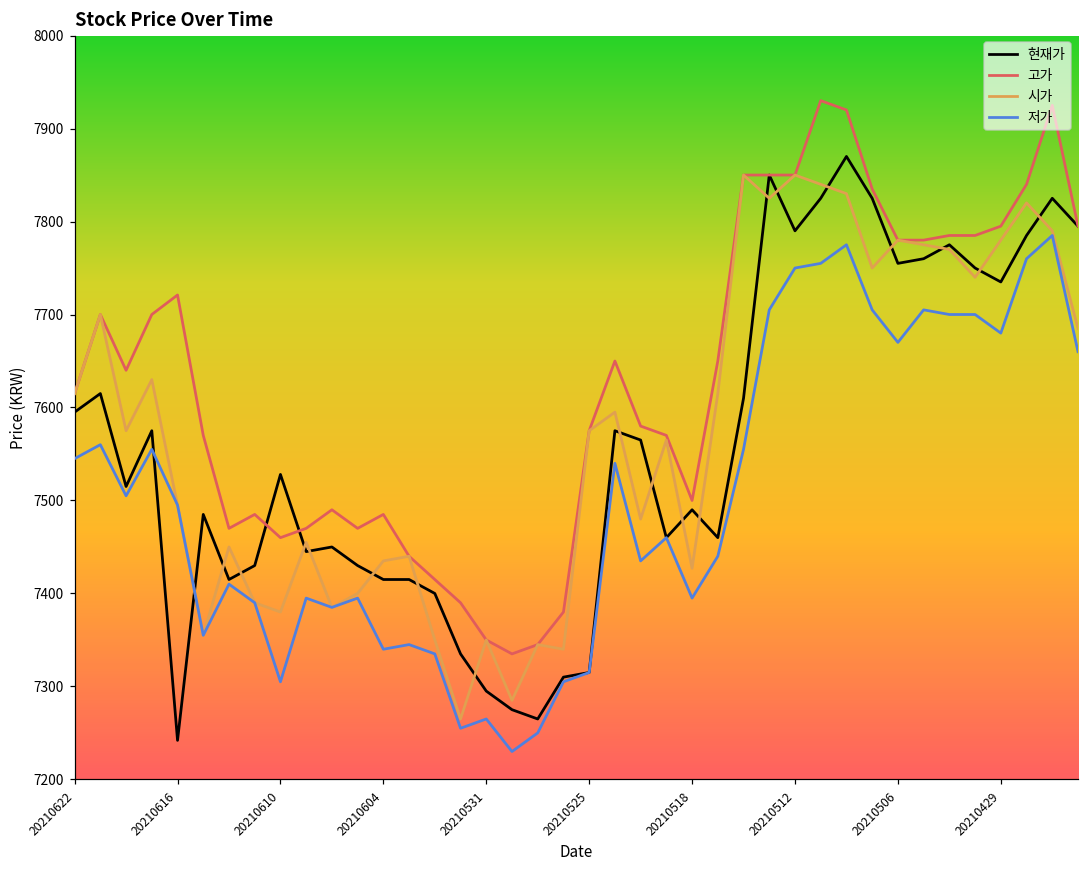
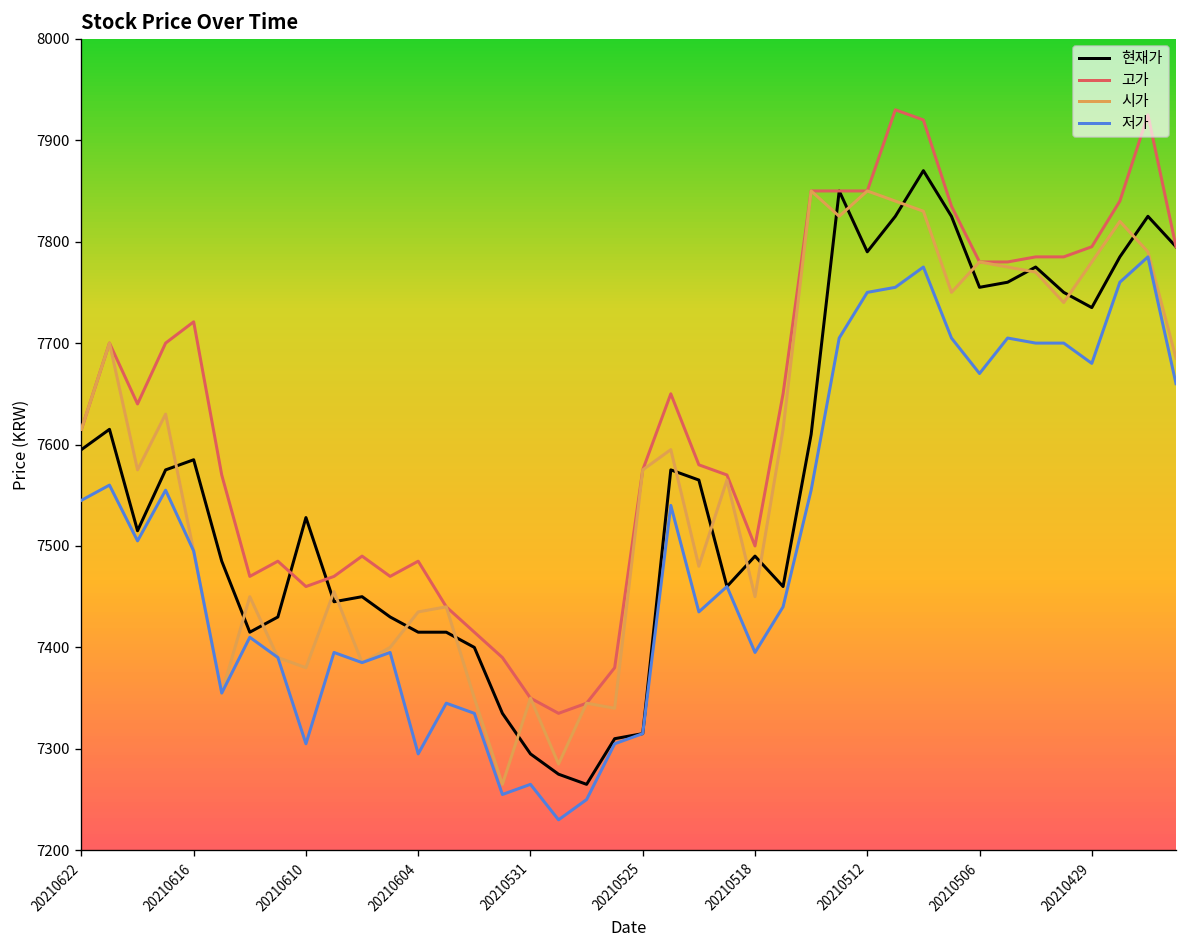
현재가, 20210616: 7240 -> 7590
저가, 20210604: 7340 -> 7300
시가, 20210518: 7430 -> 7450
